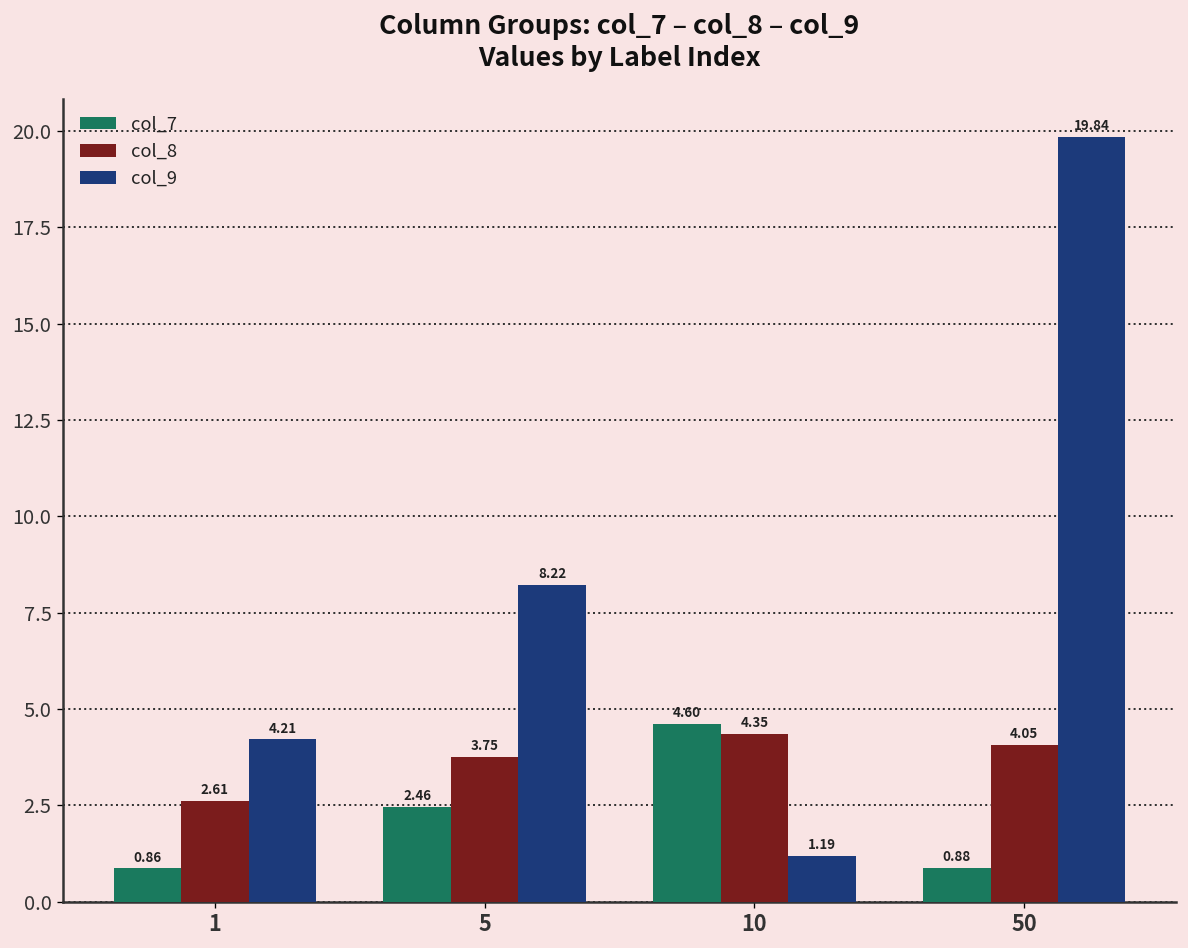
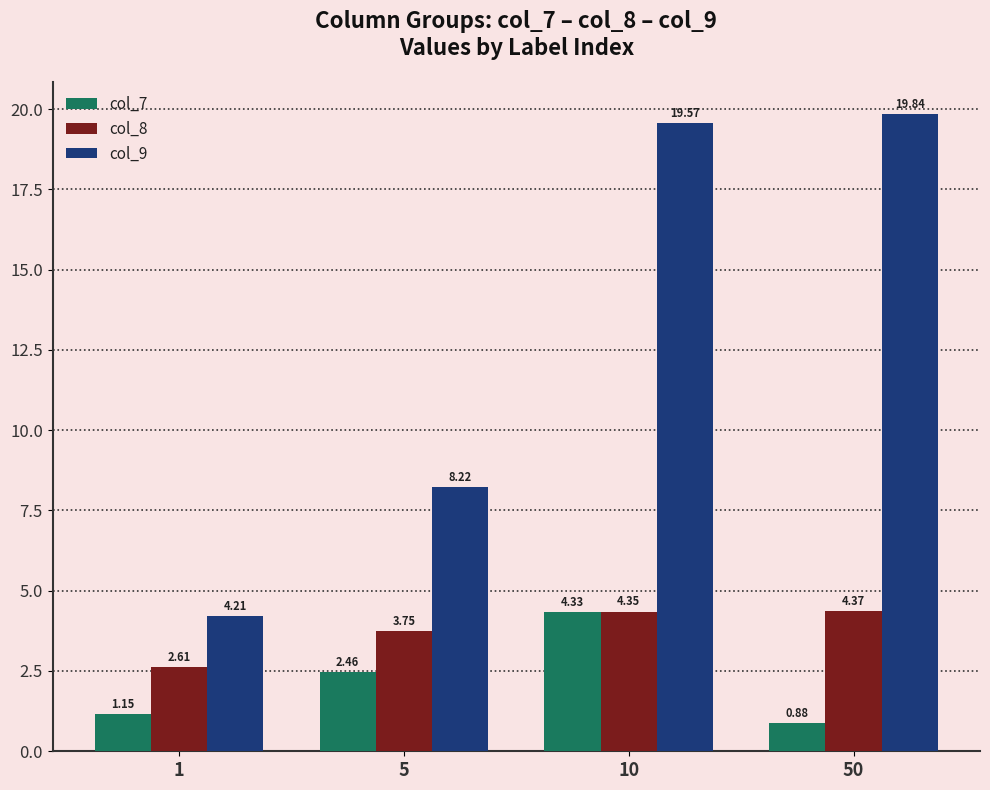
col_7, 1: 0.86 -> 1.15
col_7, 10: 4.60 -> 4.33
col_9, 10: 1.19 -> 19.57
col_8, 50: 4.05 -> 4.37
